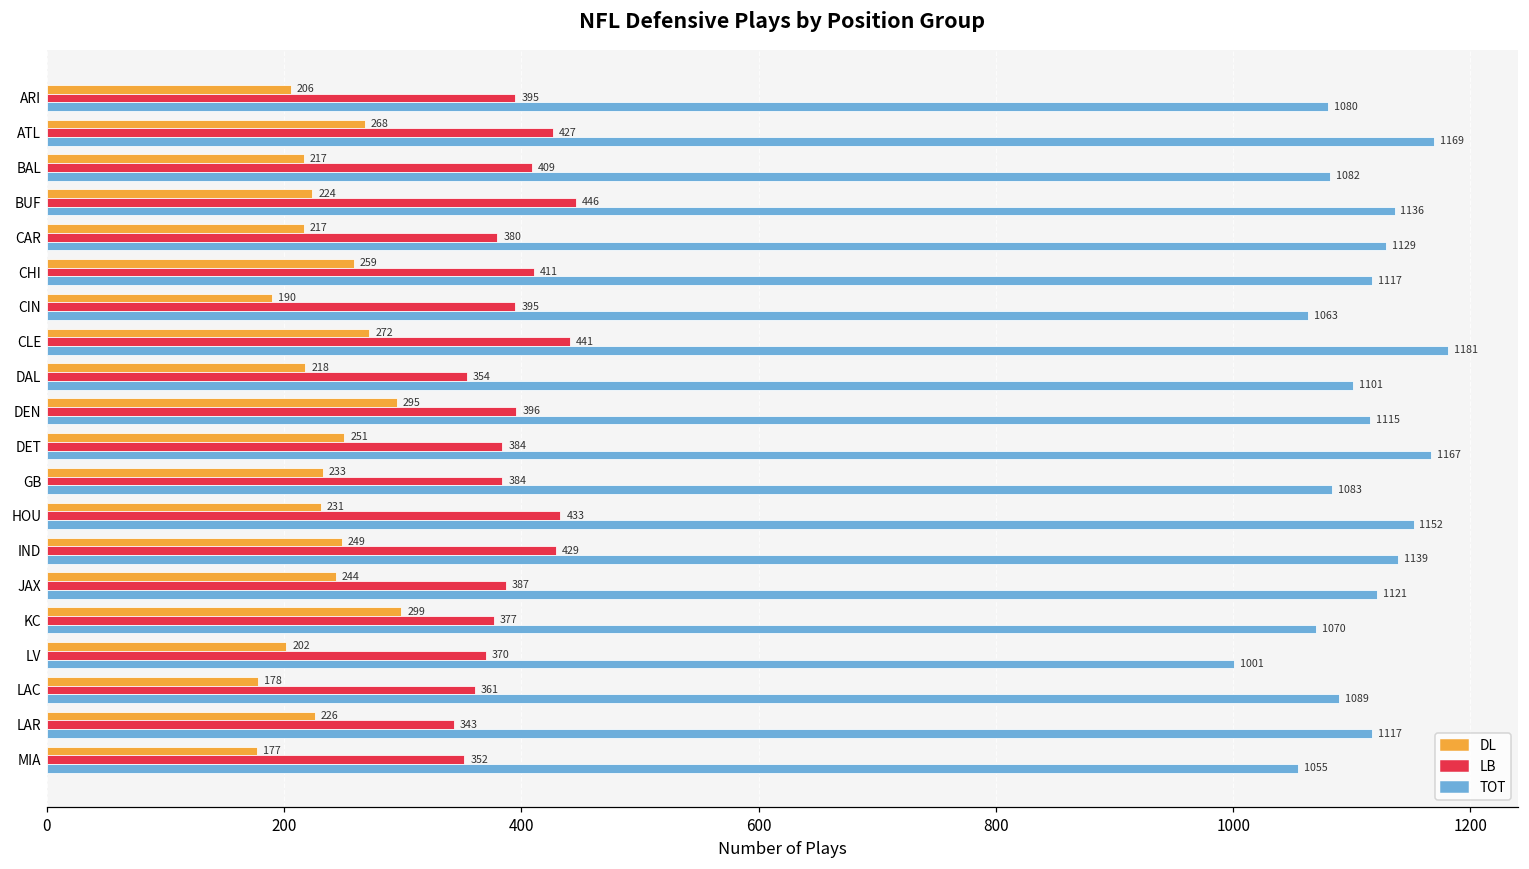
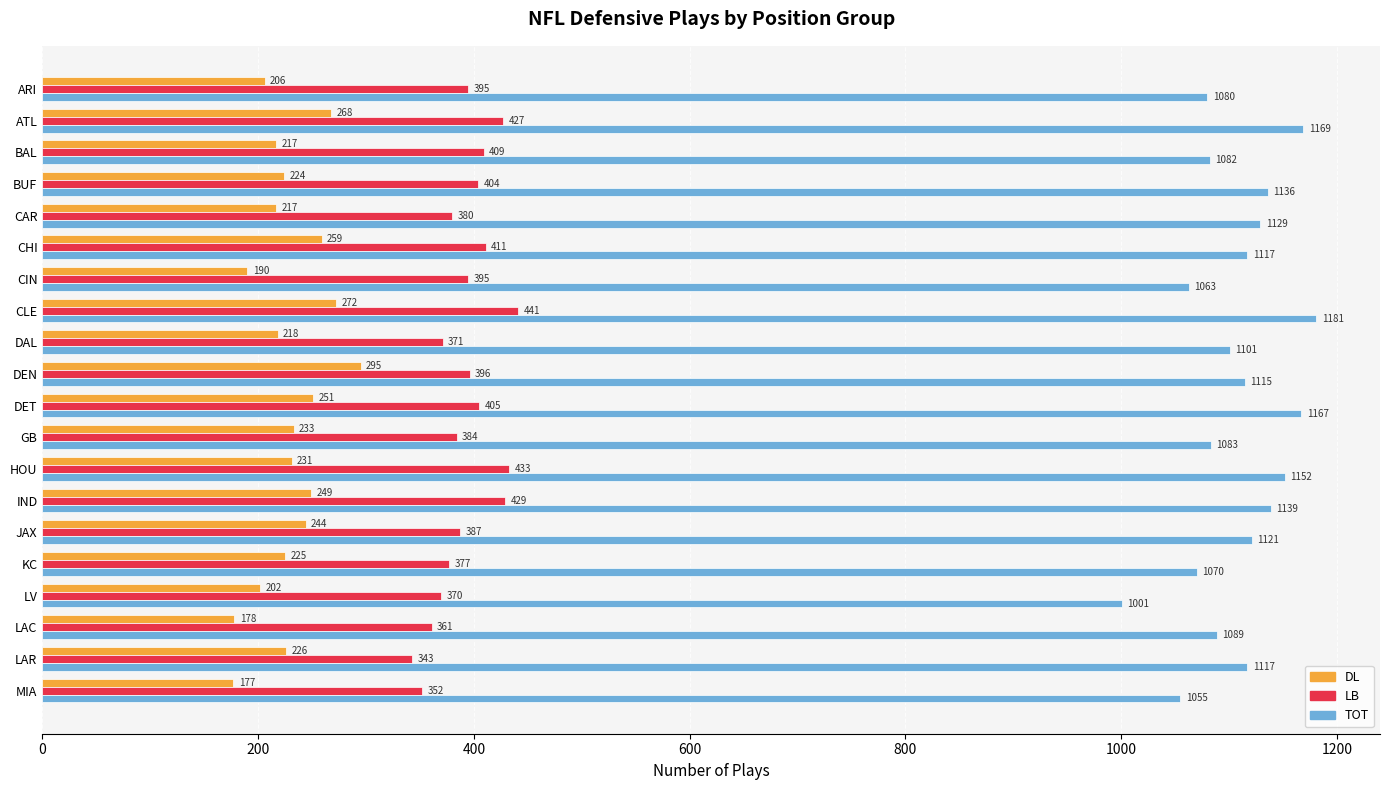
LB, BUF: 446 -> 404
LB, DAL: 354 -> 371
LB, DET: 384 -> 405
DL, KC: 299 -> 225
